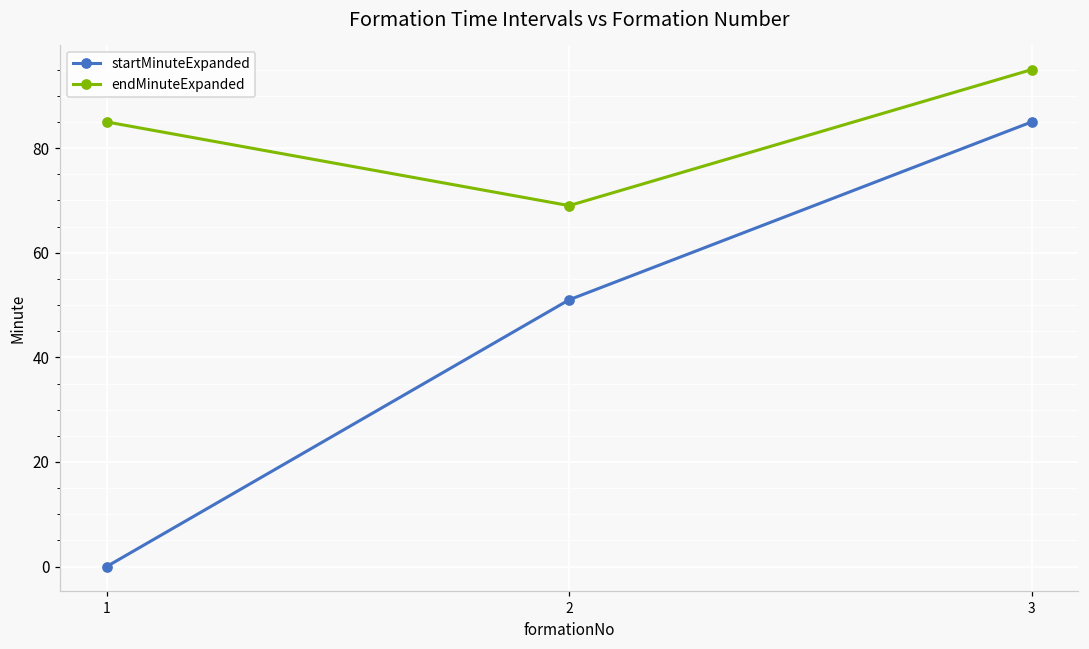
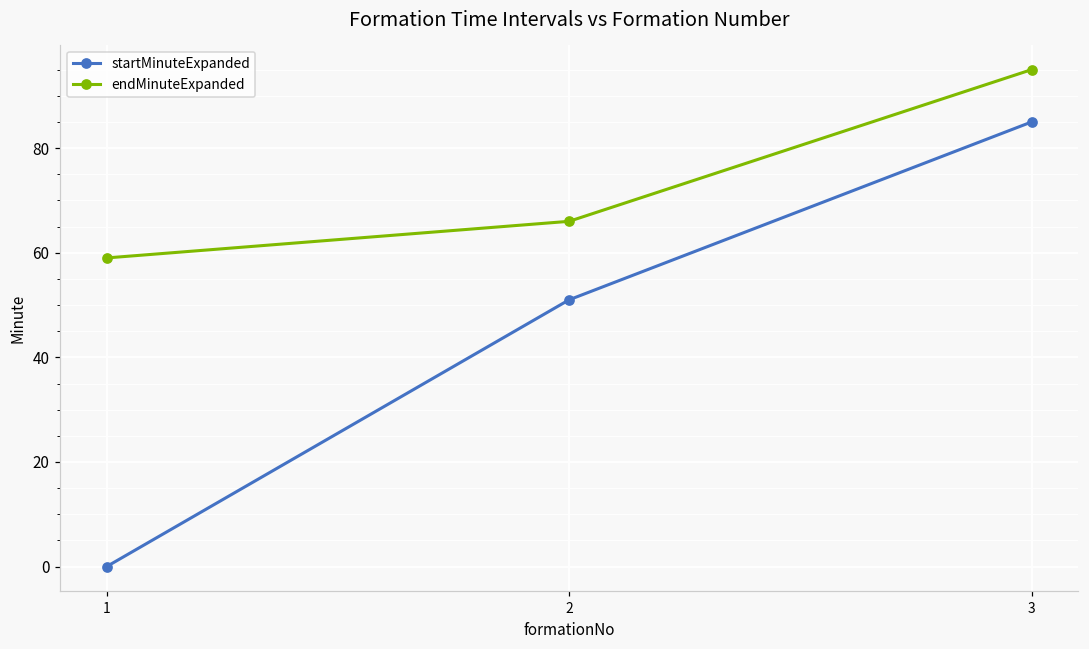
endMinuteExpanded, 1: 85 -> 59
endMinuteExpanded, 2: 69 -> 66
